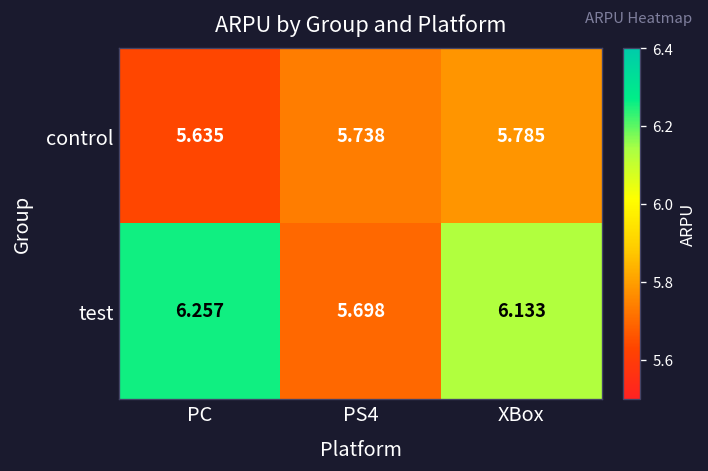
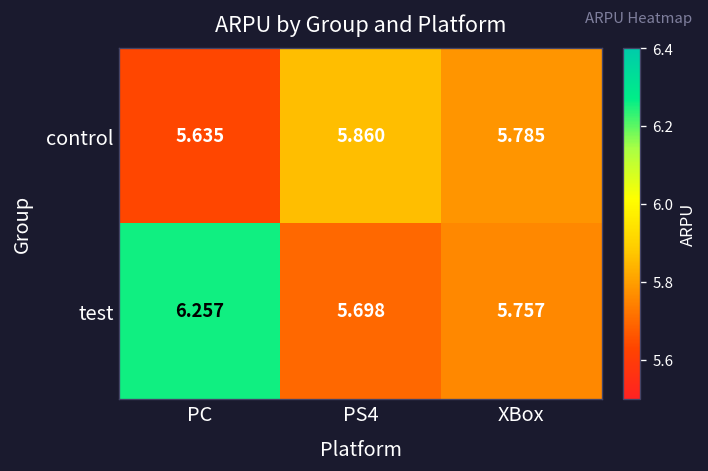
control, PS4: 5.738 -> 5.860
test, XBox: 6.133 -> 5.757
